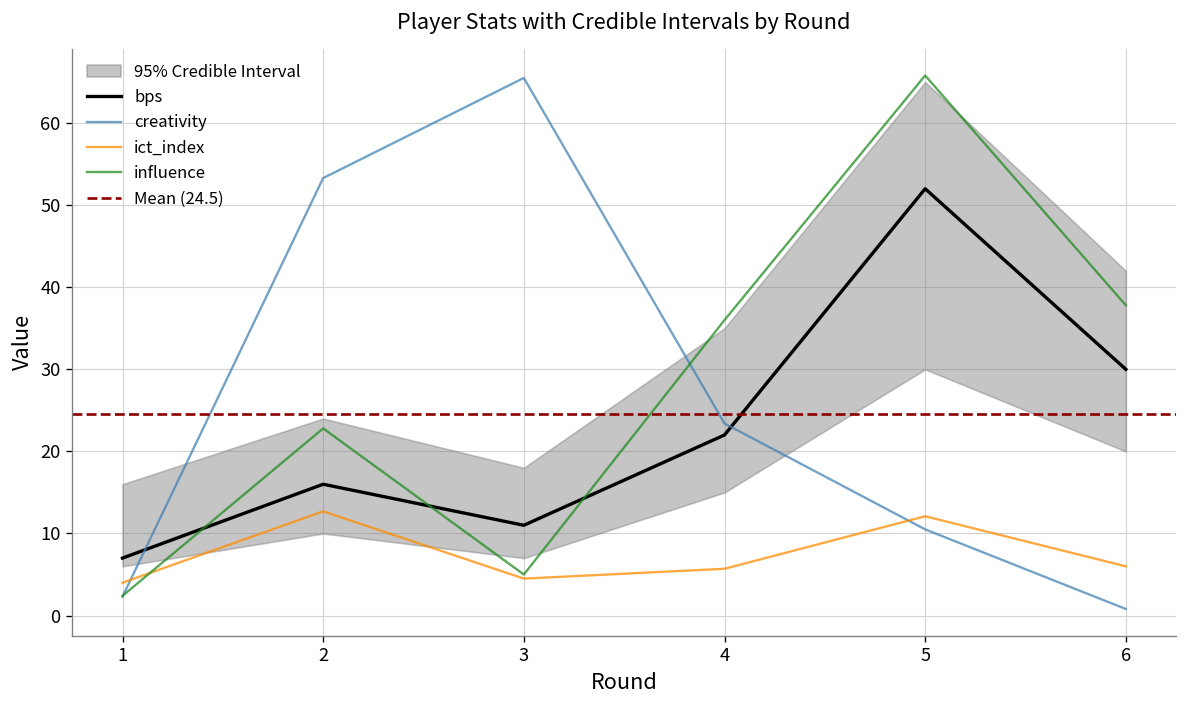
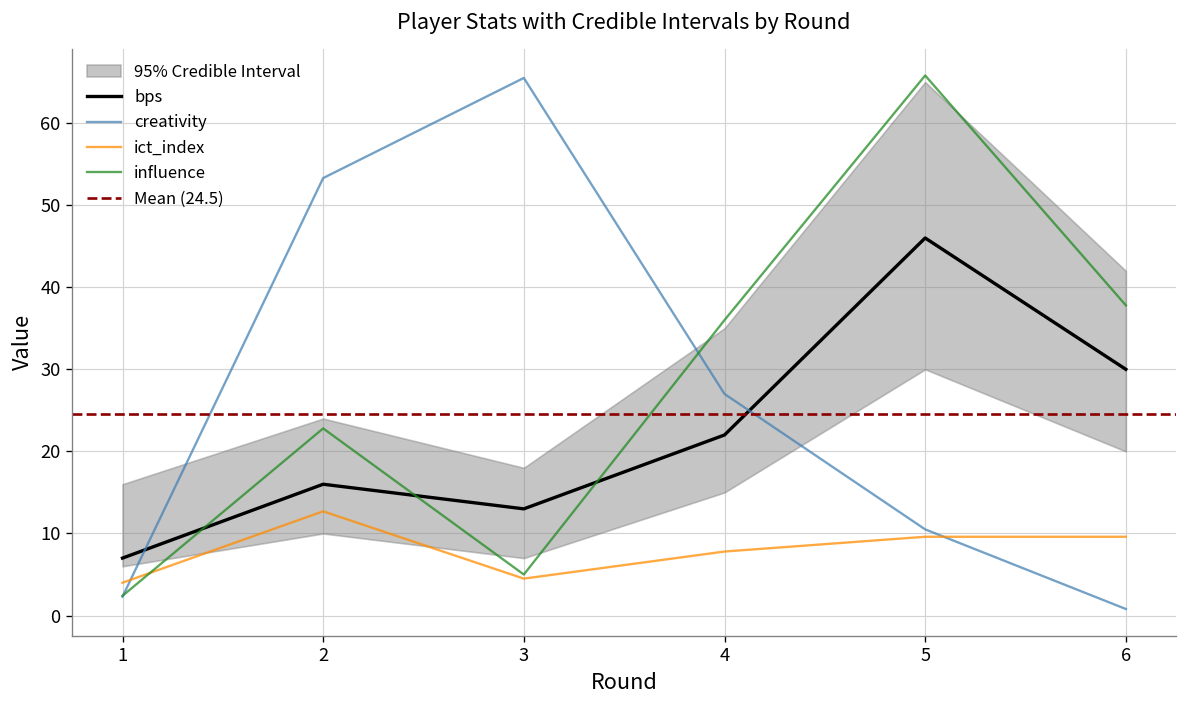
bps, 3: 11 -> 13
creativity, 4: 23 -> 27
ict_index, 4: 6 -> 8
bps, 5: 52 -> 46
ict_index, 5: 12 -> 10
ict_index, 6: 6 -> 10
